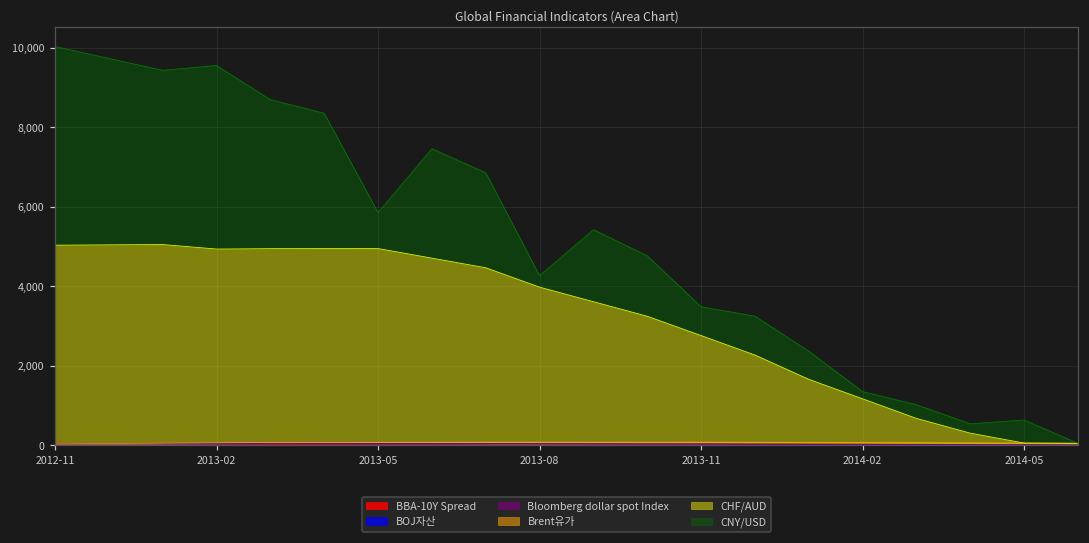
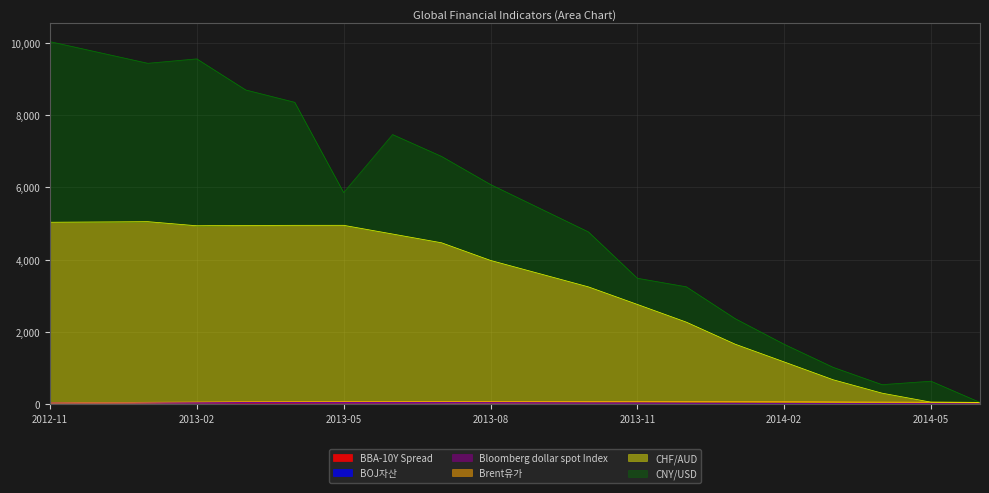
CNY/USD, 2013-08: 300 -> 2,100
CNY/USD, 2014-02: 200 -> 500
